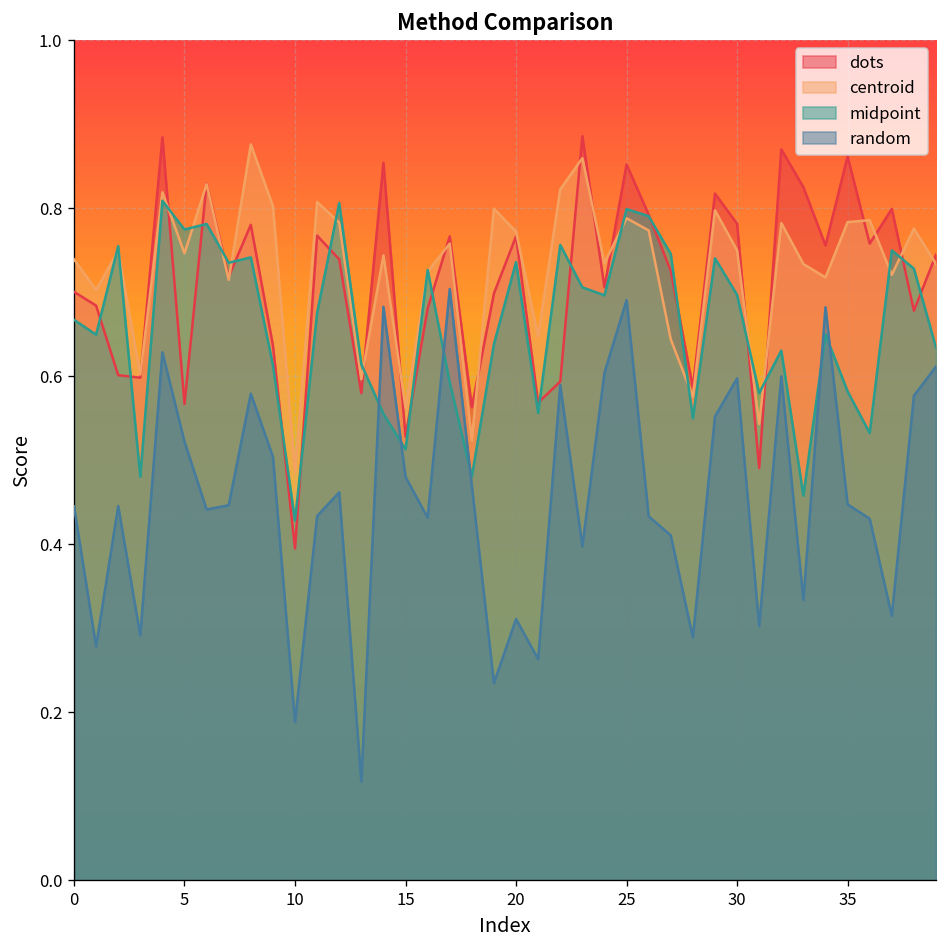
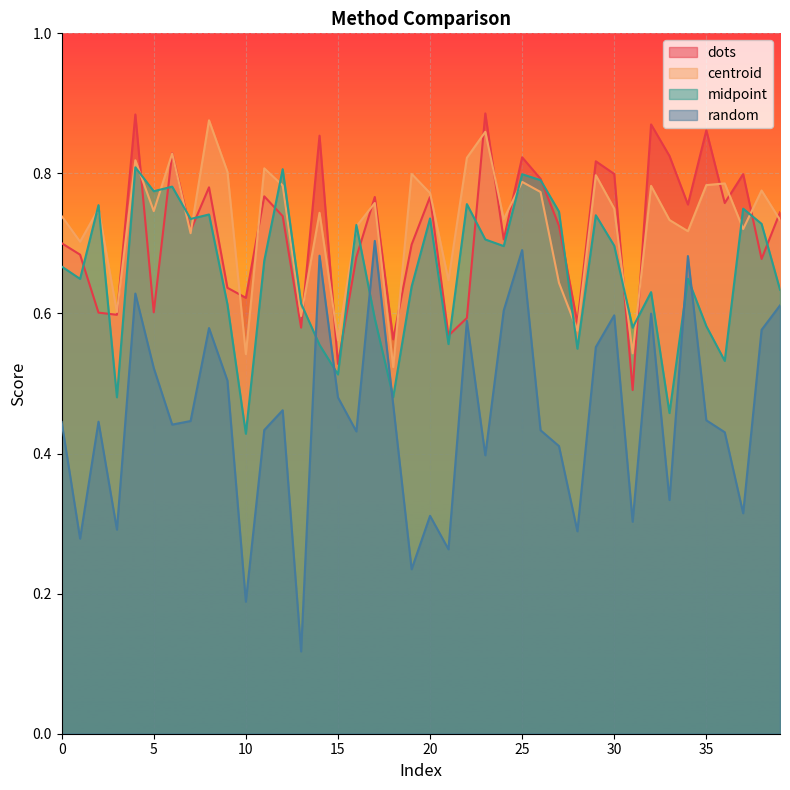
dots, 5: 0.57 -> 0.60
dots, 10: 0.39 -> 0.62
centroid, 10: 0.49 -> 0.54
dots, 25: 0.85 -> 0.82
dots, 30: 0.78 -> 0.80
